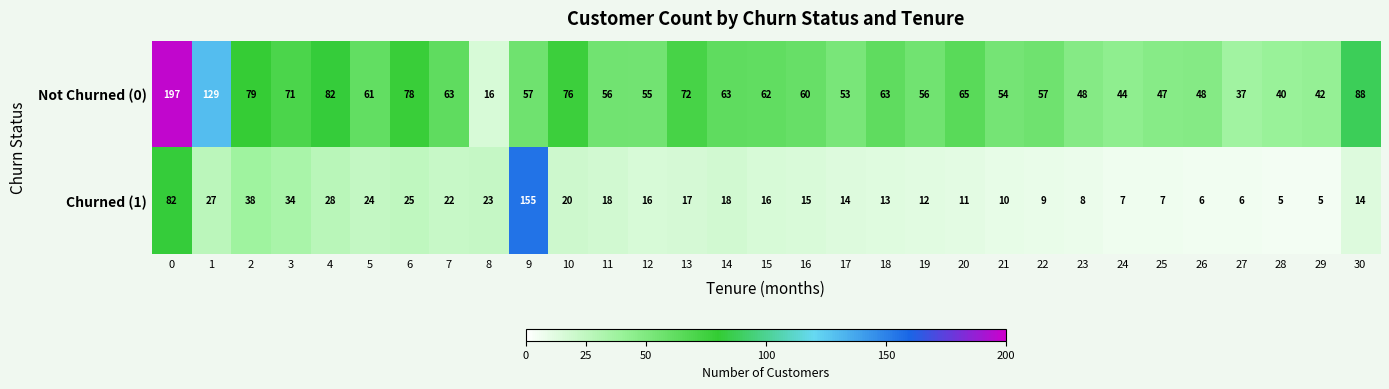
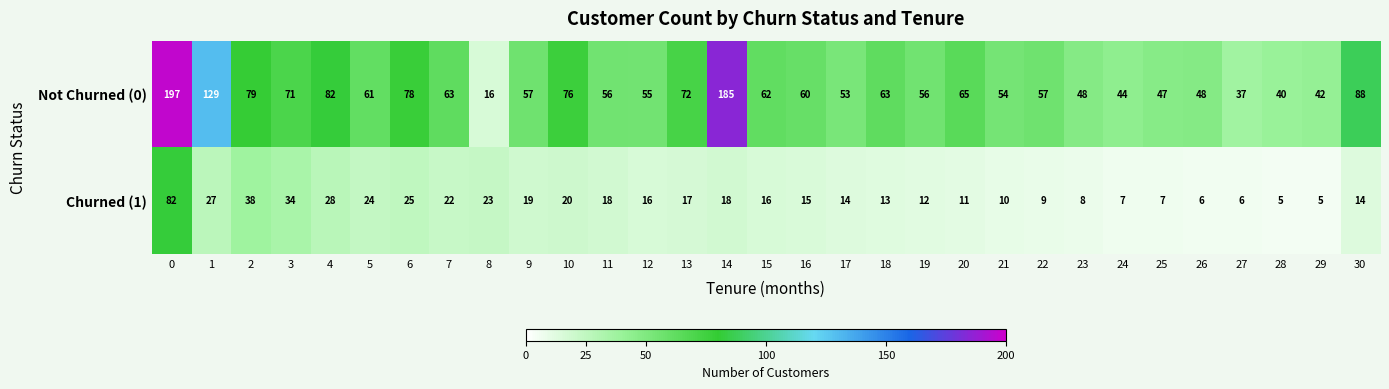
Not Churned (0), 14: 63 -> 185
Churned (1), 9: 155 -> 19
